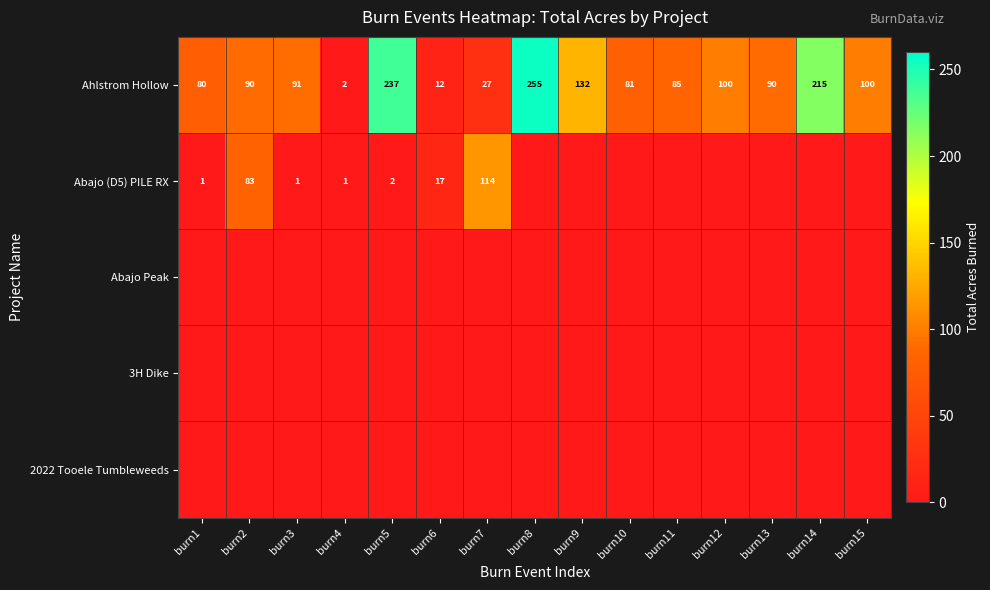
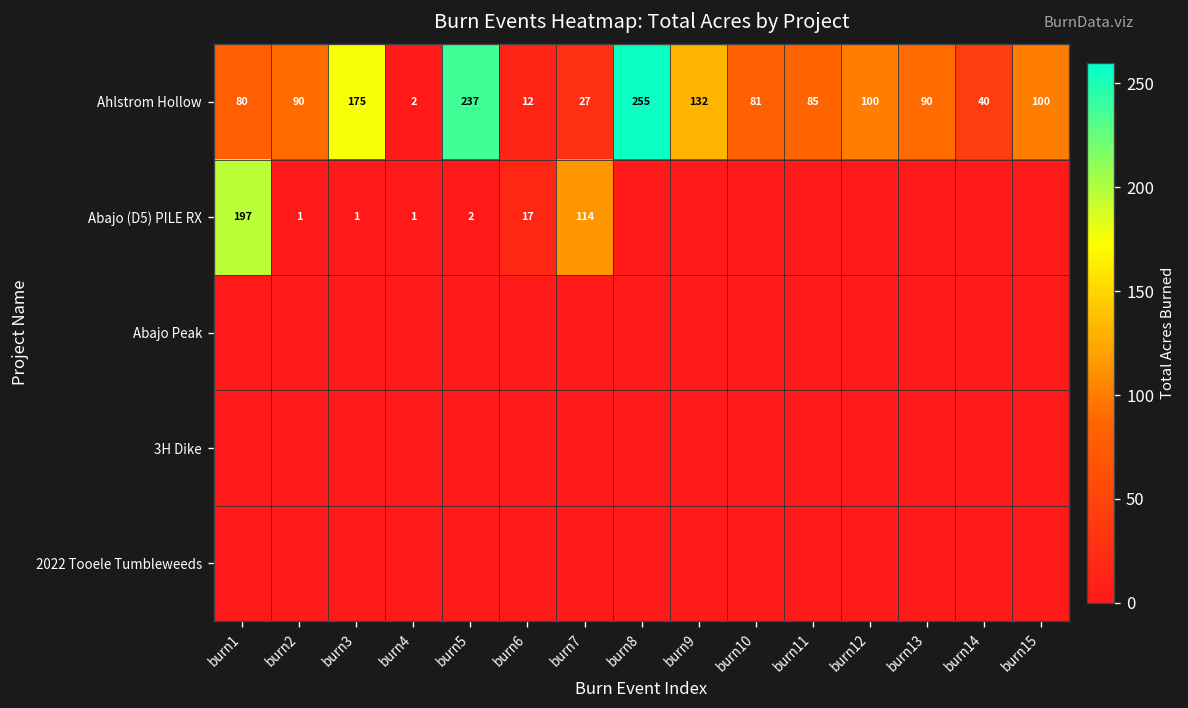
Ahlstrom Hollow, burn3: 91 -> 175
Ahlstrom Hollow, burn14: 215 -> 40
Abajo (D5) PILE RX, burn1: 1 -> 197
Abajo (D5) PILE RX, burn2: 83 -> 1
